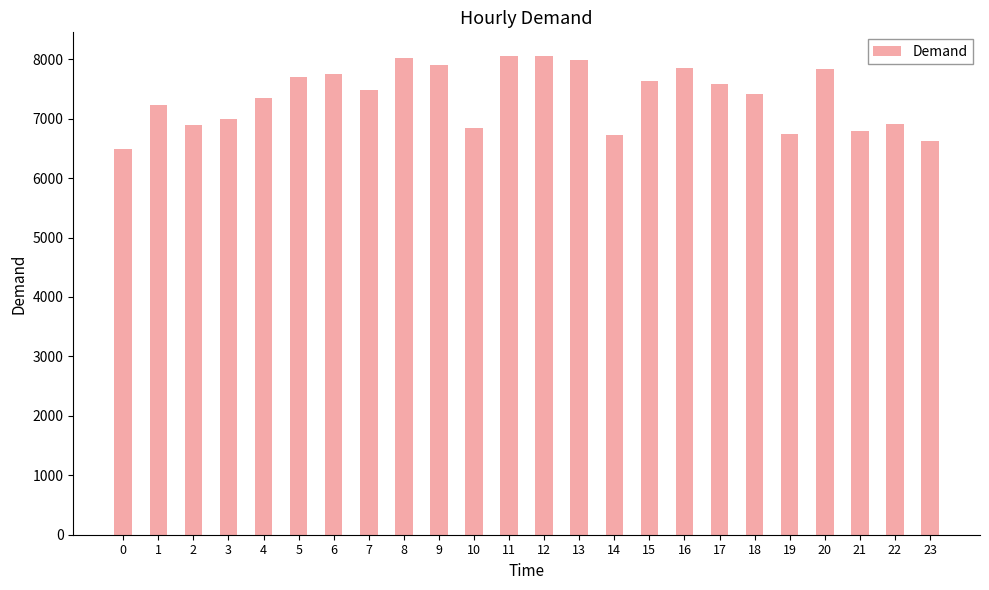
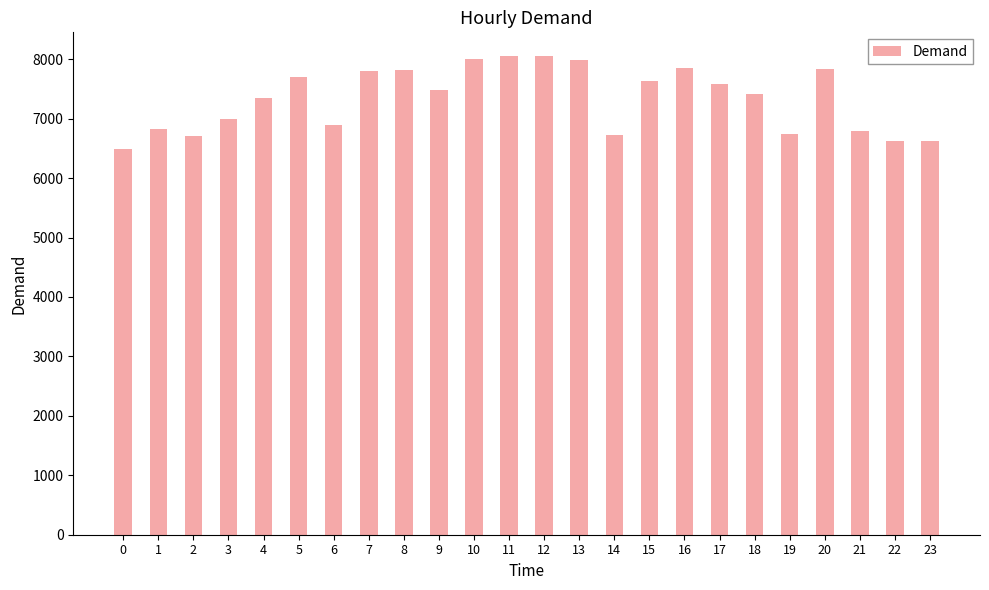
1: 7200 -> 6800
2: 6900 -> 6700
6: 7700 -> 6900
7: 7500 -> 7800
8: 8000 -> 7800
9: 7900 -> 7500
10: 6800 -> 8000
22: 6900 -> 6600
